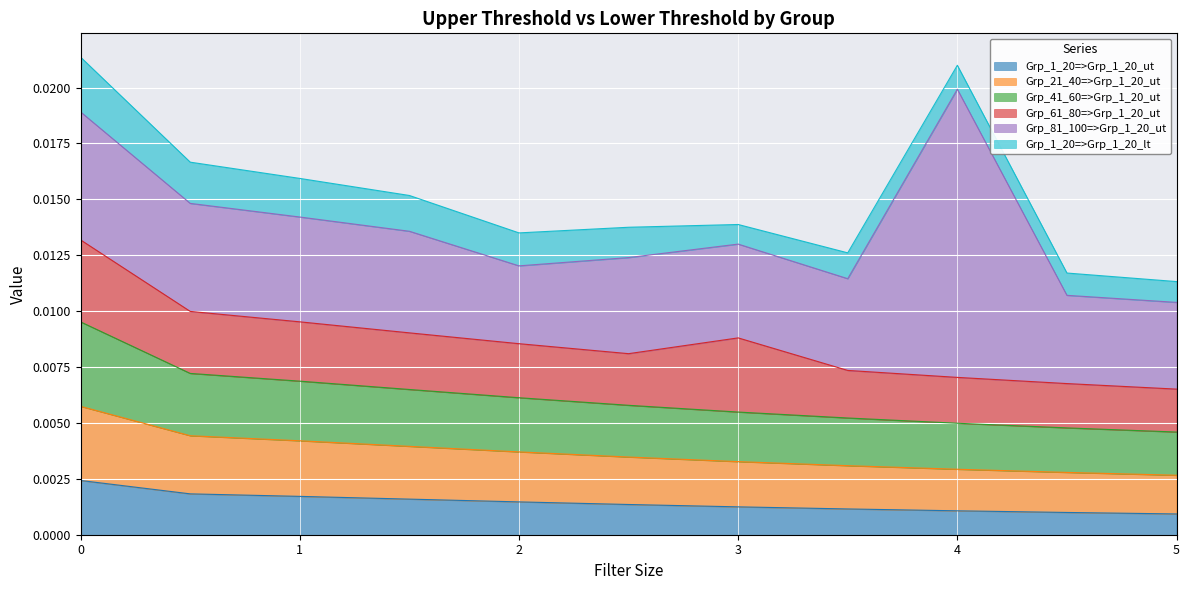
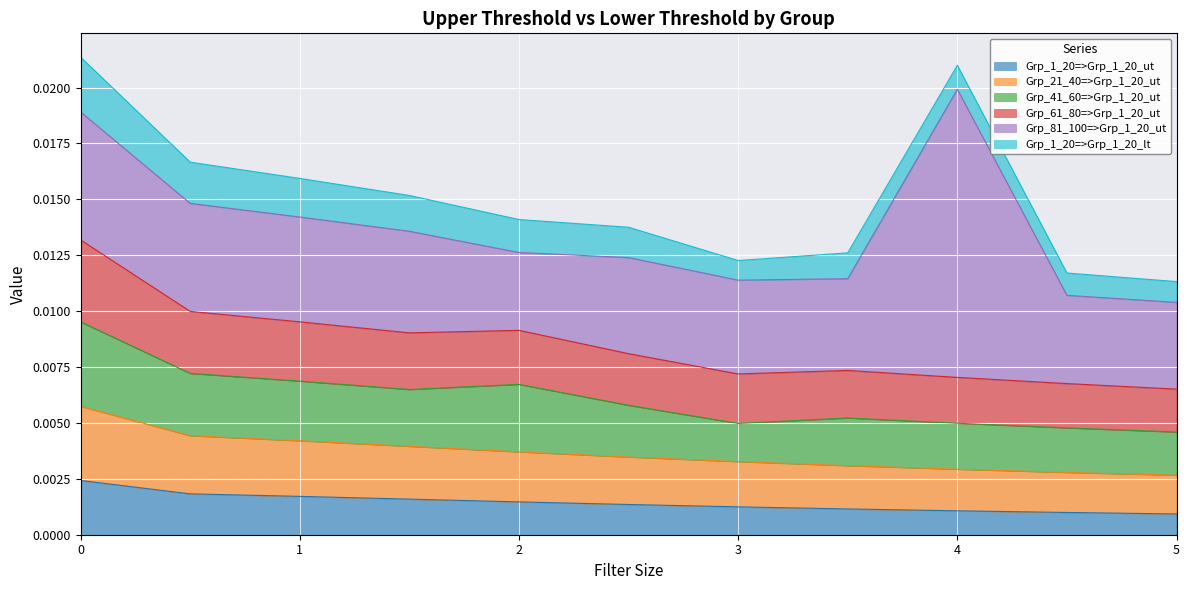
Grp_41_60=>Grp_1_20_ut, 2: 0.0024 -> 0.0030
Grp_41_60=>Grp_1_20_ut, 3: 0.0022 -> 0.0017
Grp_61_80=>Grp_1_20_ut, 3: 0.0033 -> 0.0022
